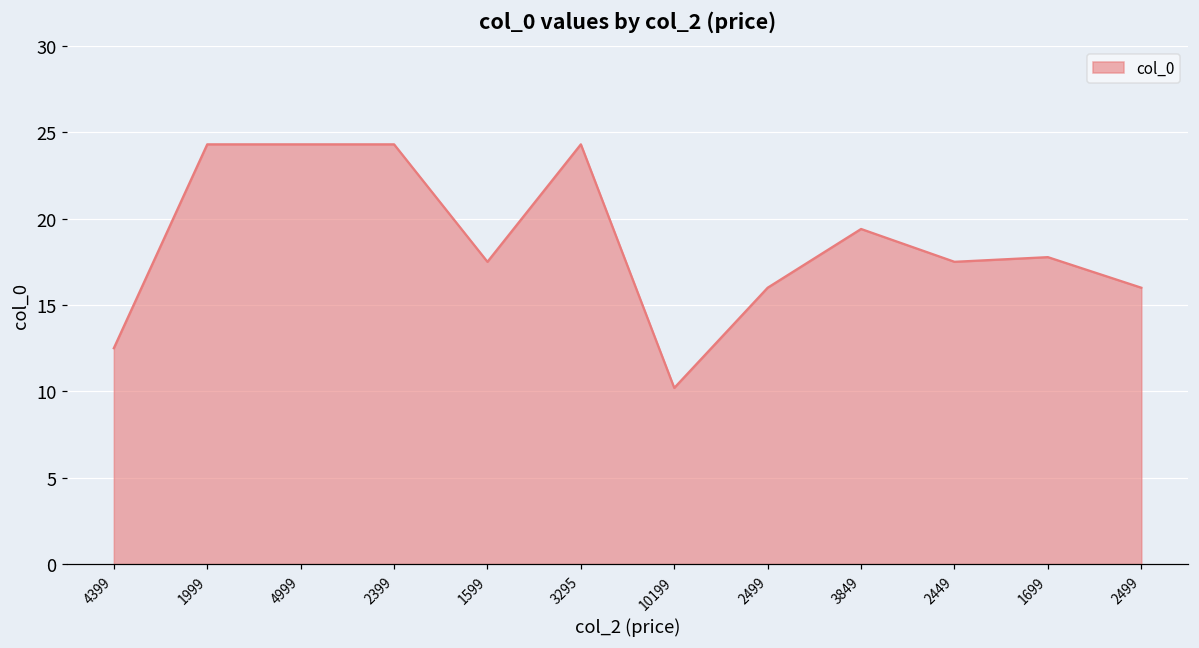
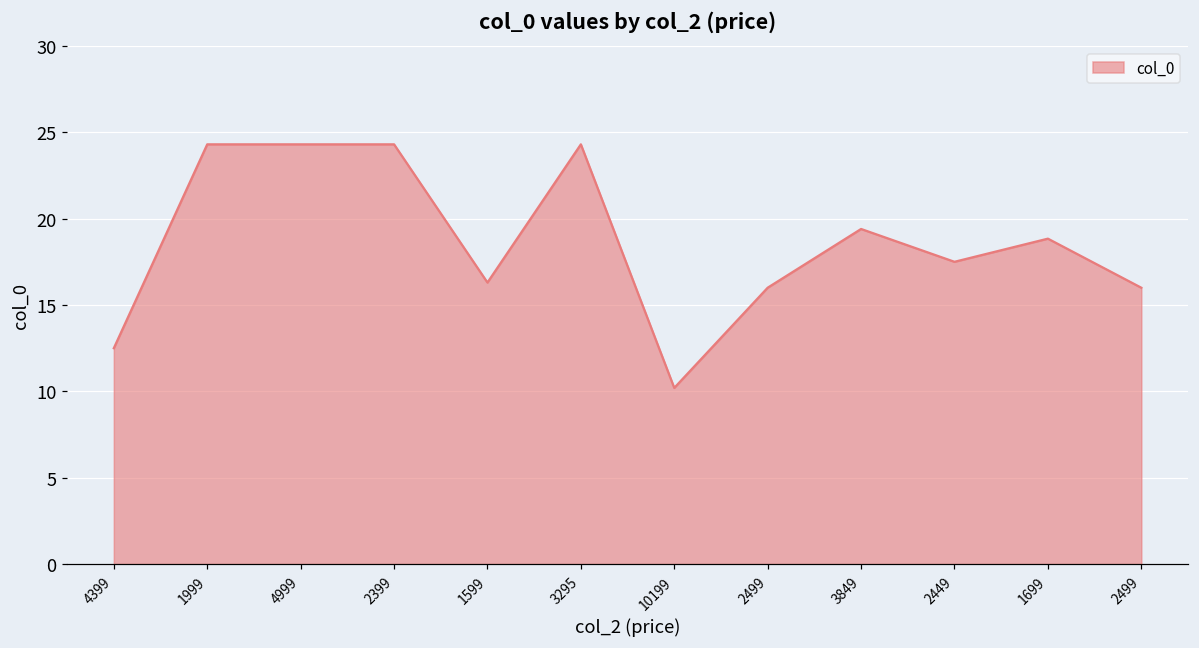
1599: 17.5 -> 16.3
1699: 17.8 -> 18.8
